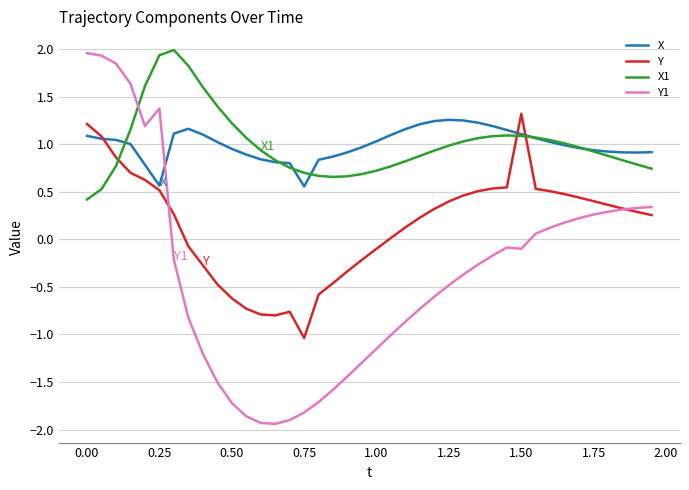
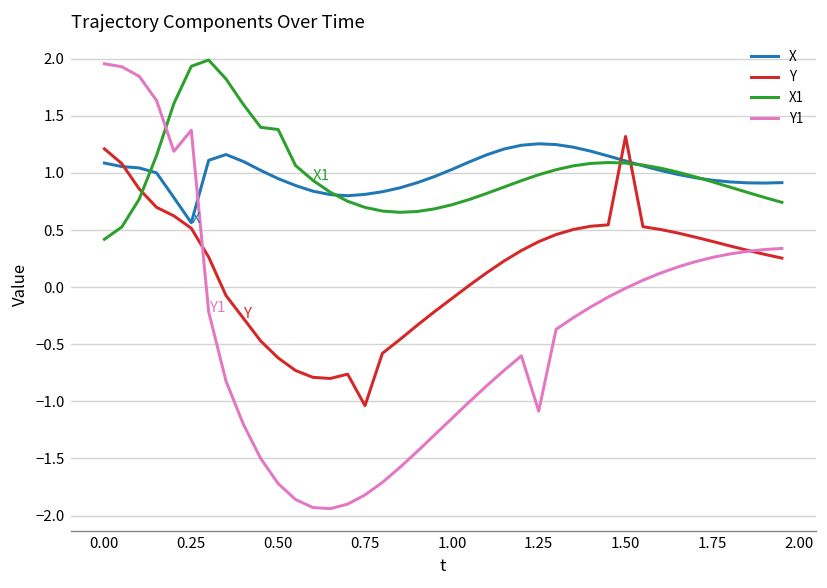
X1, 0.50: 1.2 -> 1.4
X, 0.75: 0.6 -> 0.8
Y1, 1.25: -0.5 -> -1.1
Y1, 1.50: -0.1 -> 0.0
